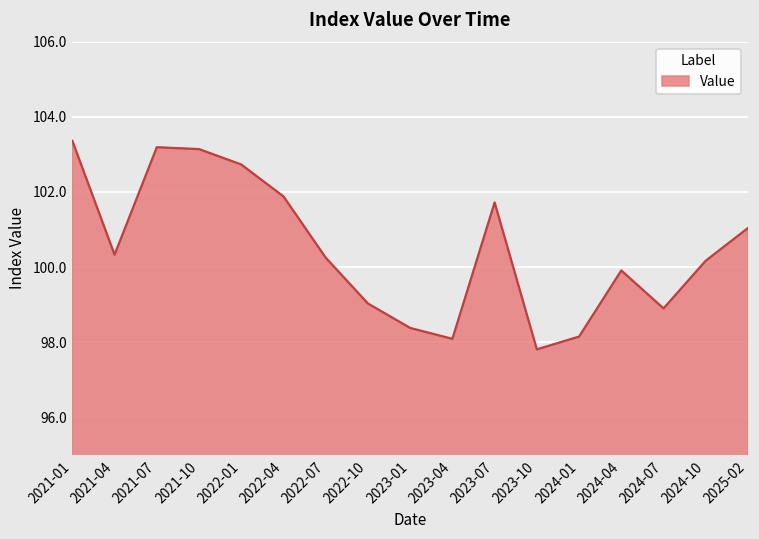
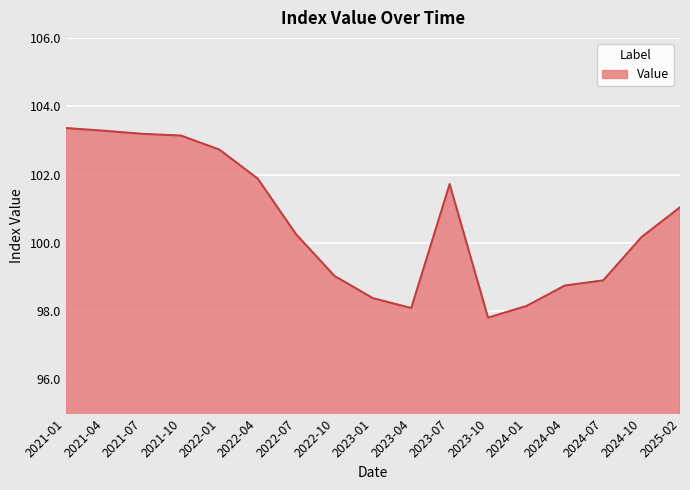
2021-04: 100.3 -> 103.3
2024-04: 99.9 -> 98.8
